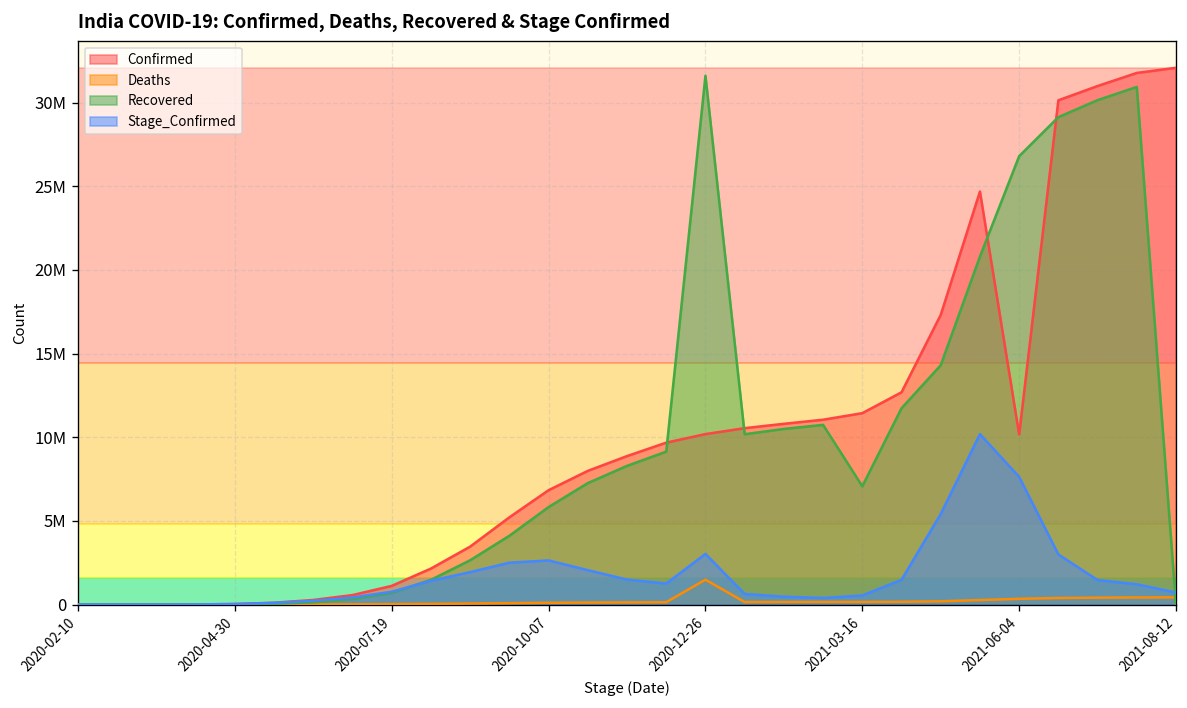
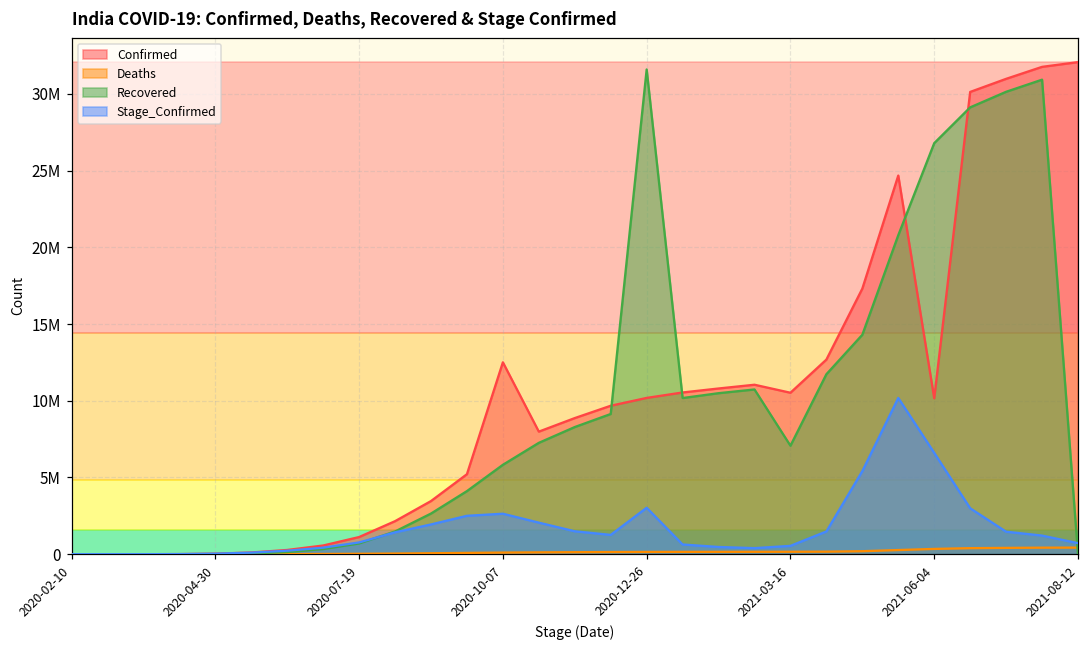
Confirmed, 2020-10-07: 6800000 -> 12500000
Deaths, 2020-12-26: 1500000 -> 100000
Confirmed, 2021-03-16: 11400000 -> 10500000
Stage_Confirmed, 2021-06-04: 7600000 -> 6600000
